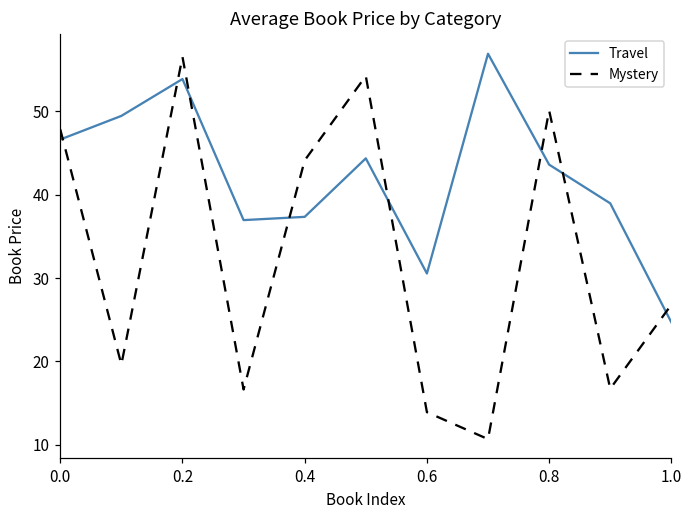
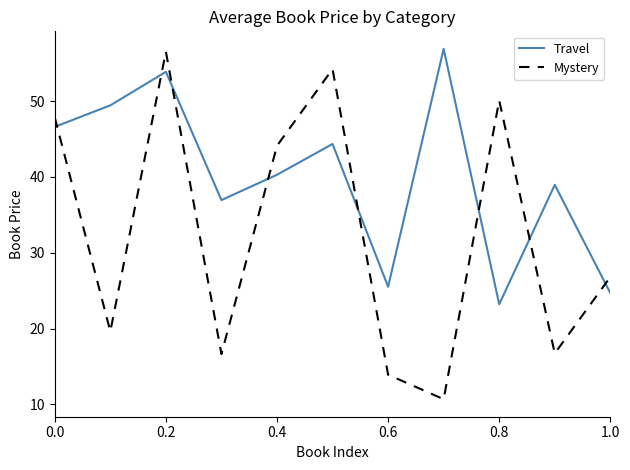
Travel, 0.4: 37 -> 40
Travel, 0.6: 31 -> 26
Travel, 0.8: 44 -> 23
